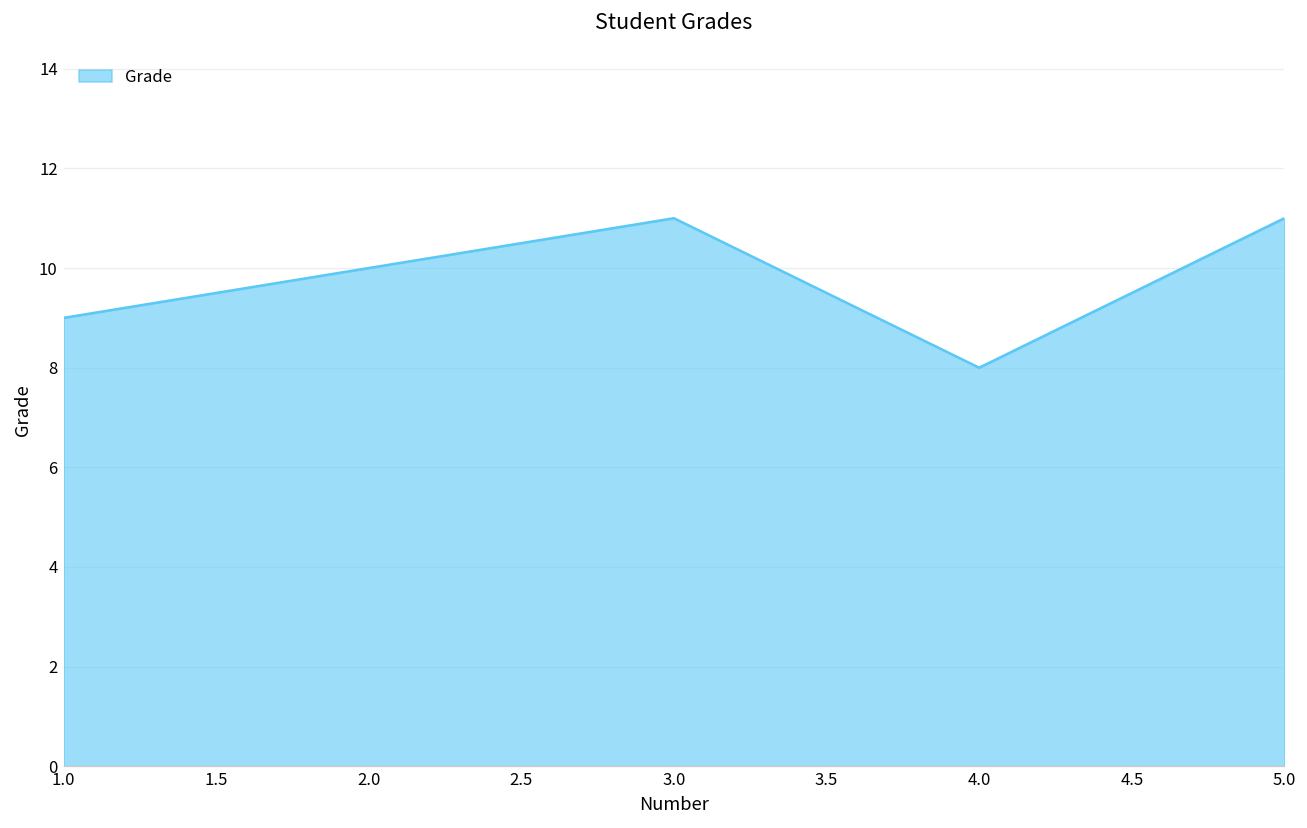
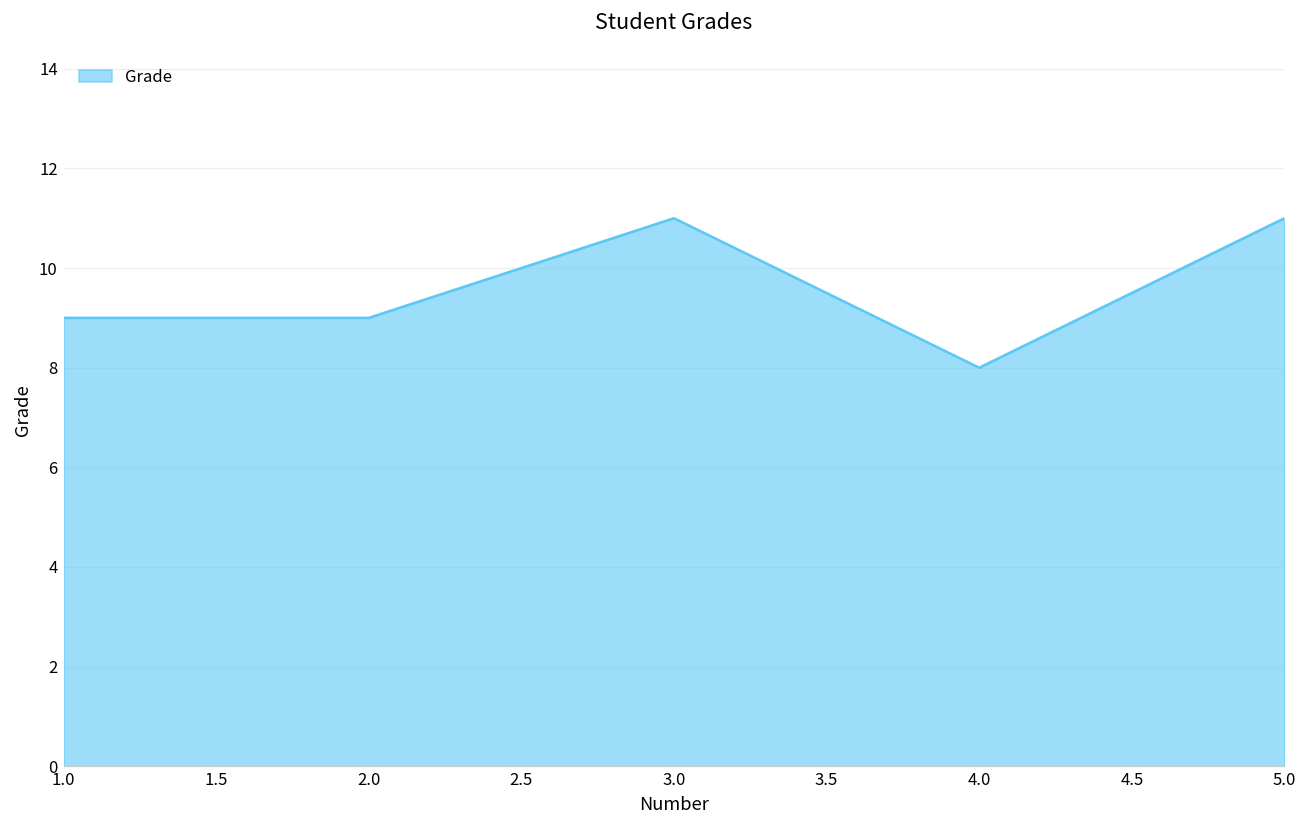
2.0: 10 -> 9
